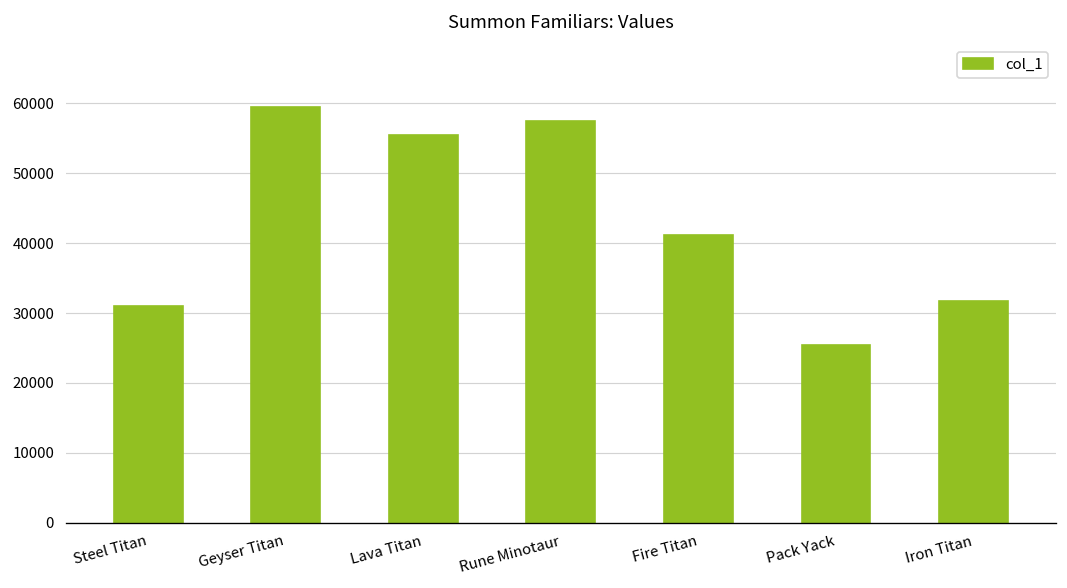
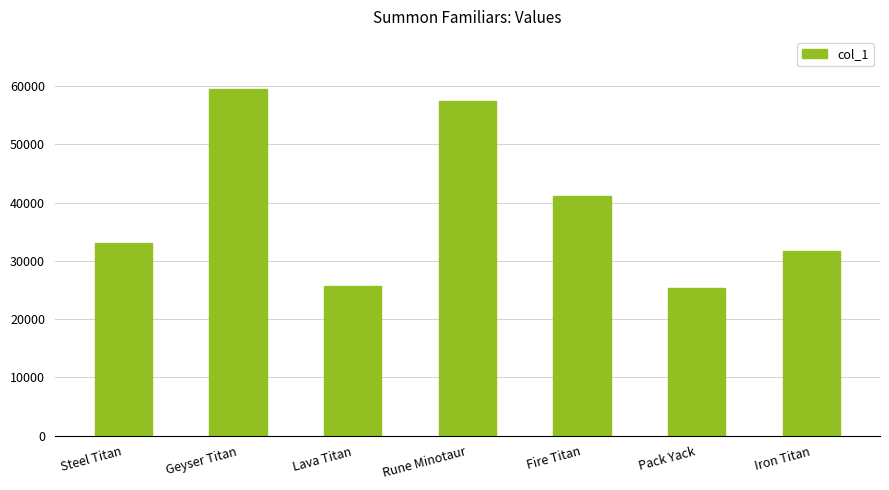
Steel Titan: 31000 -> 33000
Lava Titan: 56000 -> 26000
